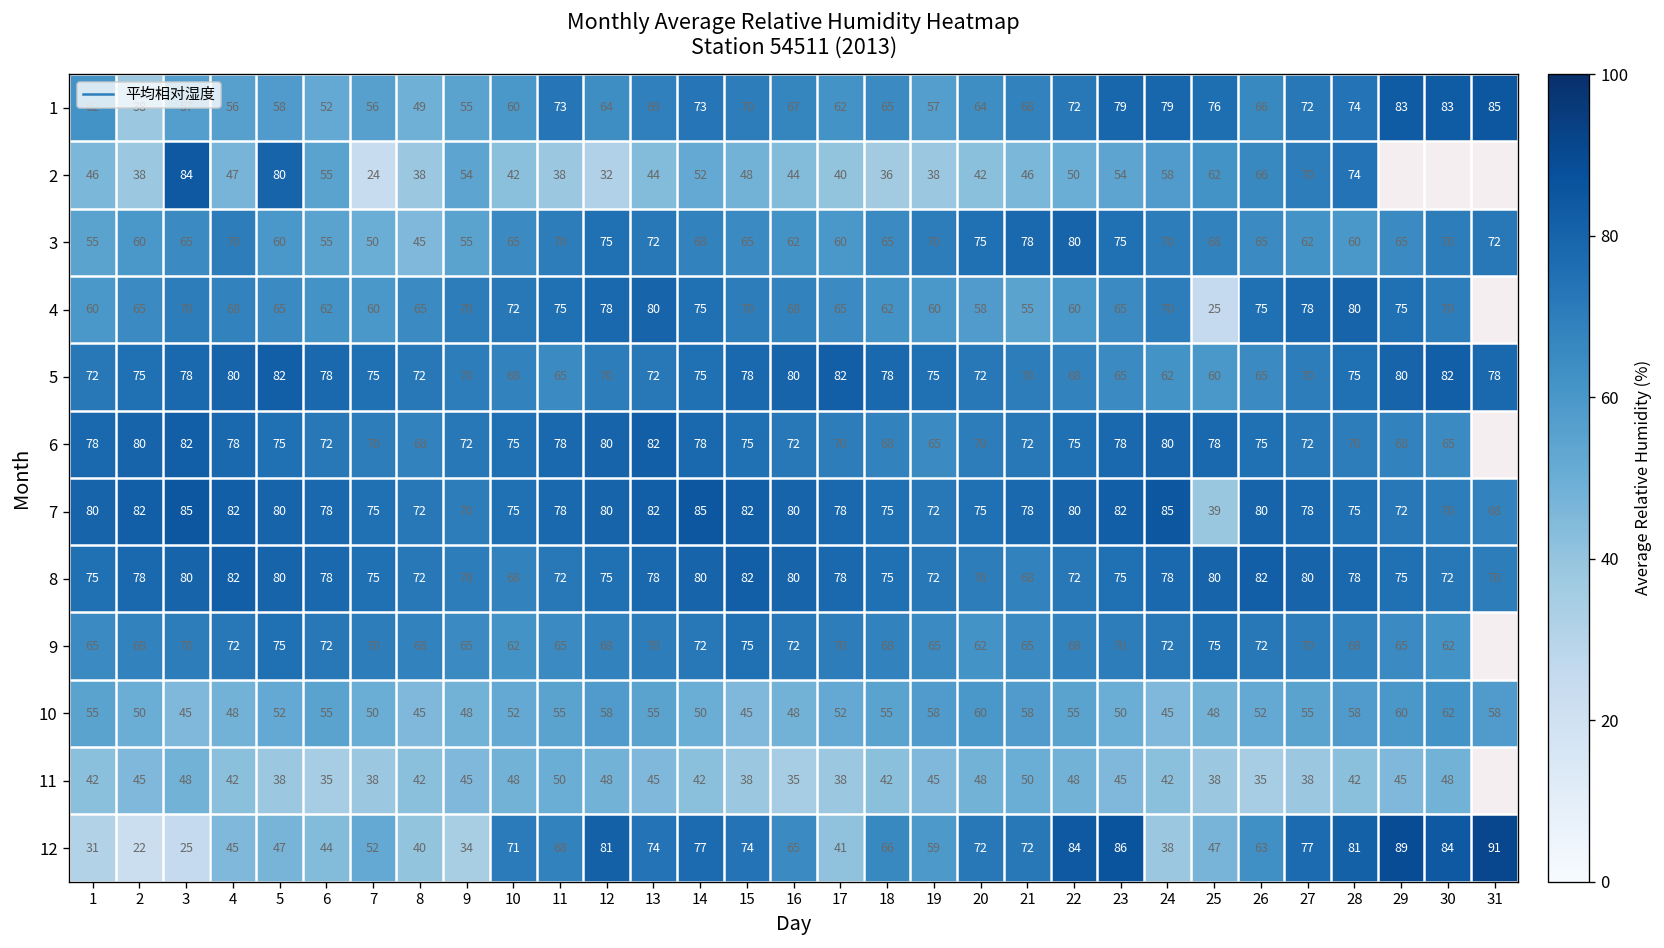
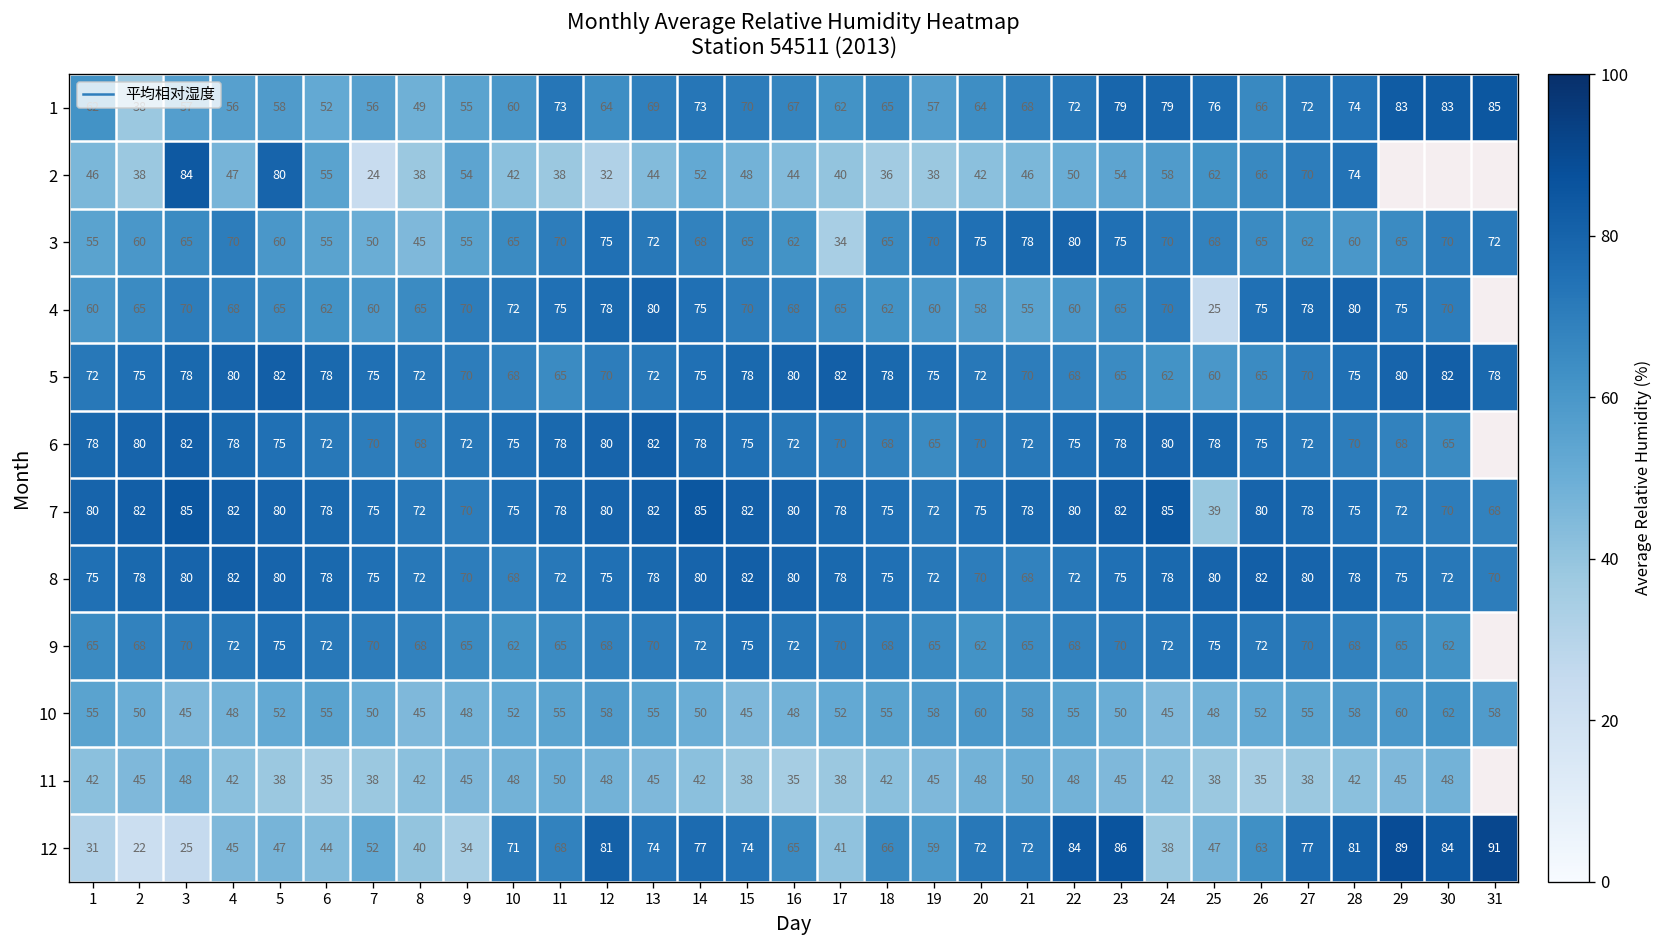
3, 17: 60 -> 34
